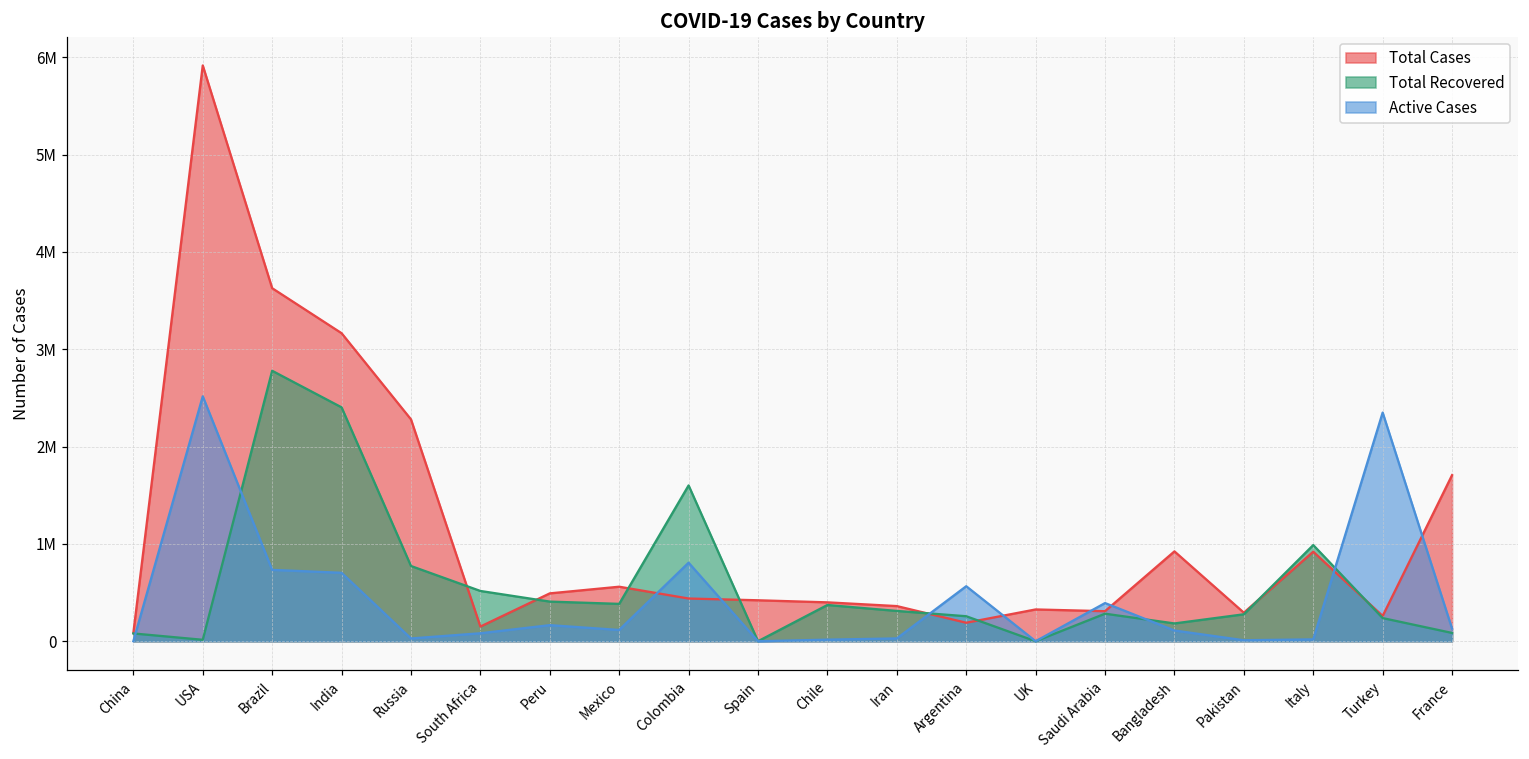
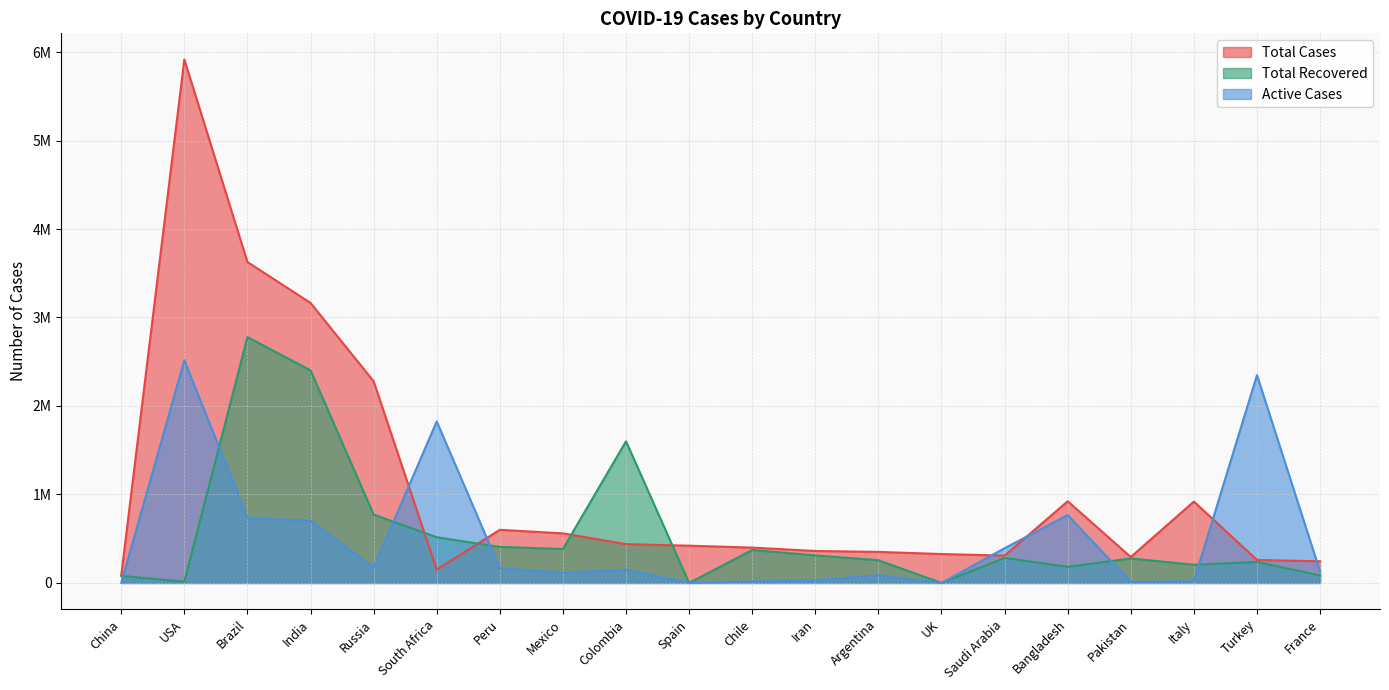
Active Cases, Russia: 0 -> 200000
Active Cases, South Africa: 100000 -> 1800000
Total Cases, Peru: 500000 -> 600000
Active Cases, Colombia: 800000 -> 100000
Total Cases, Argentina: 200000 -> 400000
Active Cases, Argentina: 600000 -> 100000
Active Cases, Bangladesh: 100000 -> 800000
Total Recovered, Italy: 1000000 -> 200000
Total Cases, France: 1700000 -> 200000
